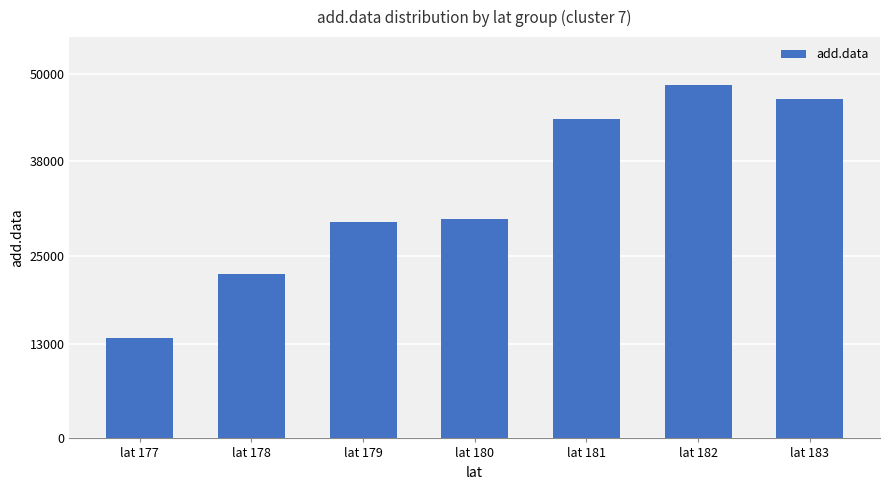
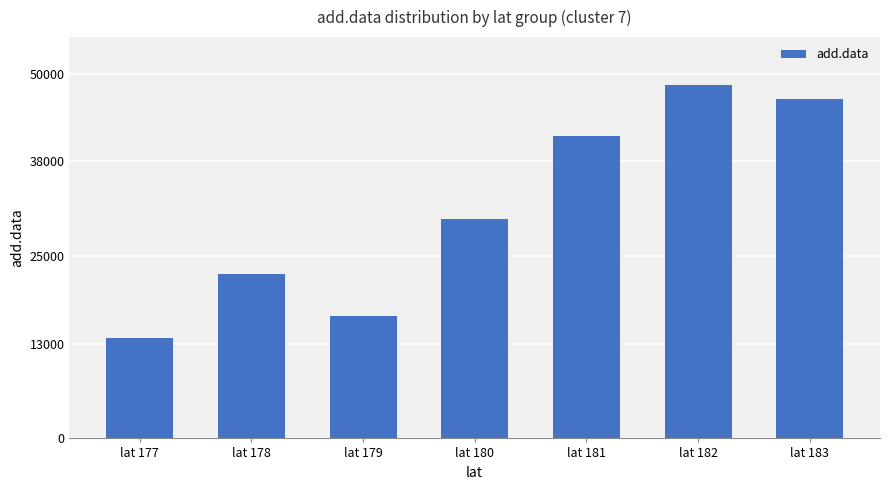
lat 179: 30000 -> 17000
lat 181: 44000 -> 41000
